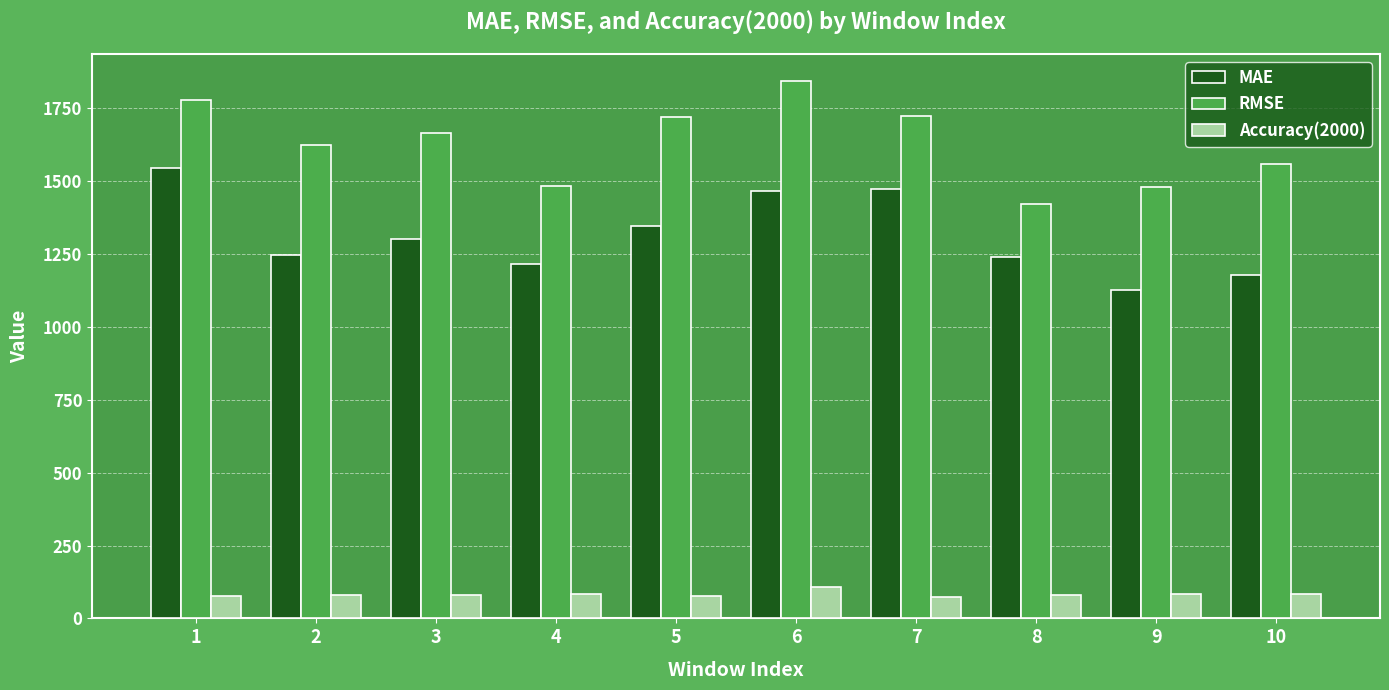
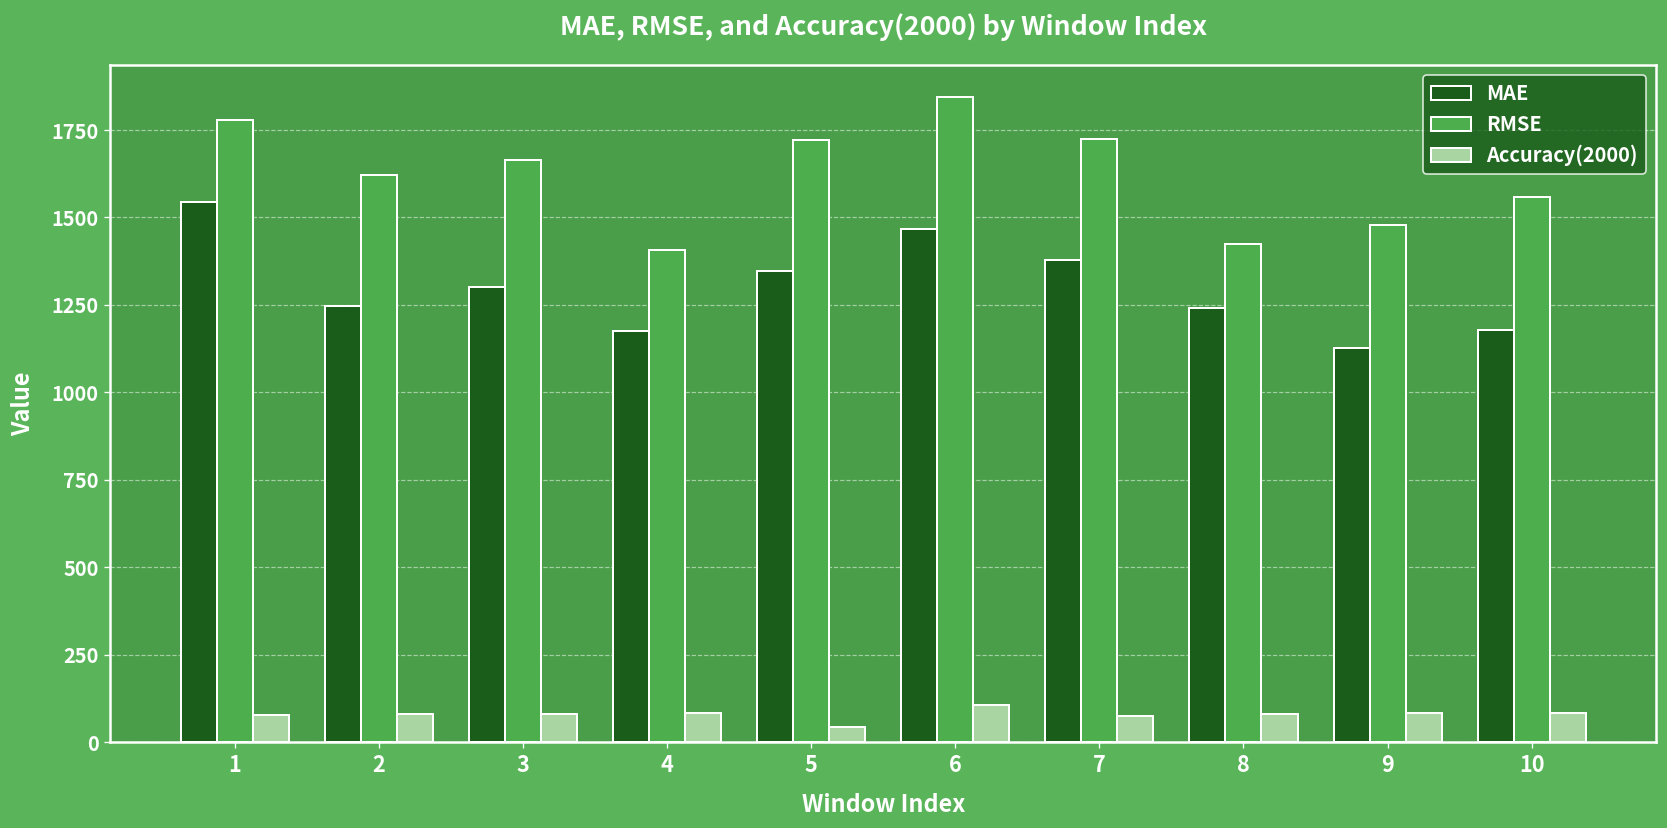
MAE, 4: 1210 -> 1170
RMSE, 4: 1480 -> 1410
Accuracy(2000), 5: 80 -> 40
MAE, 7: 1470 -> 1380
